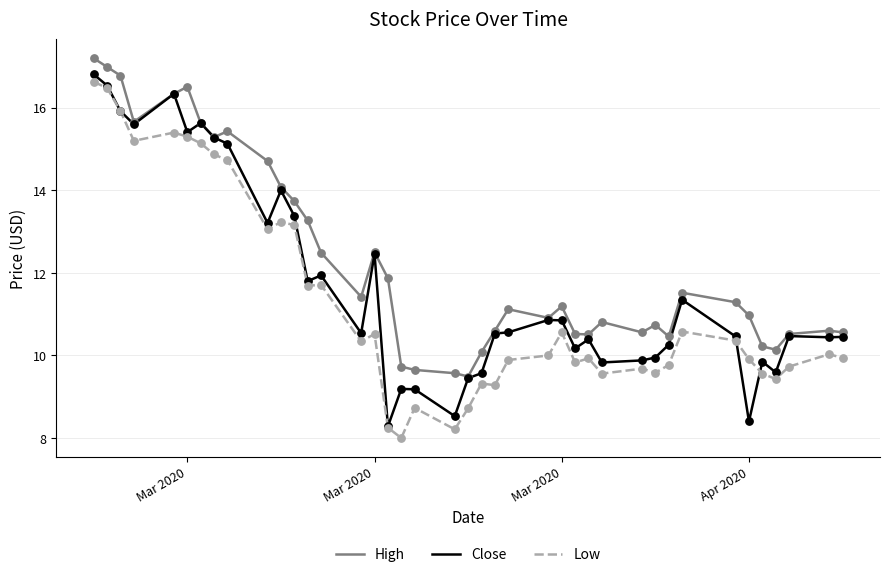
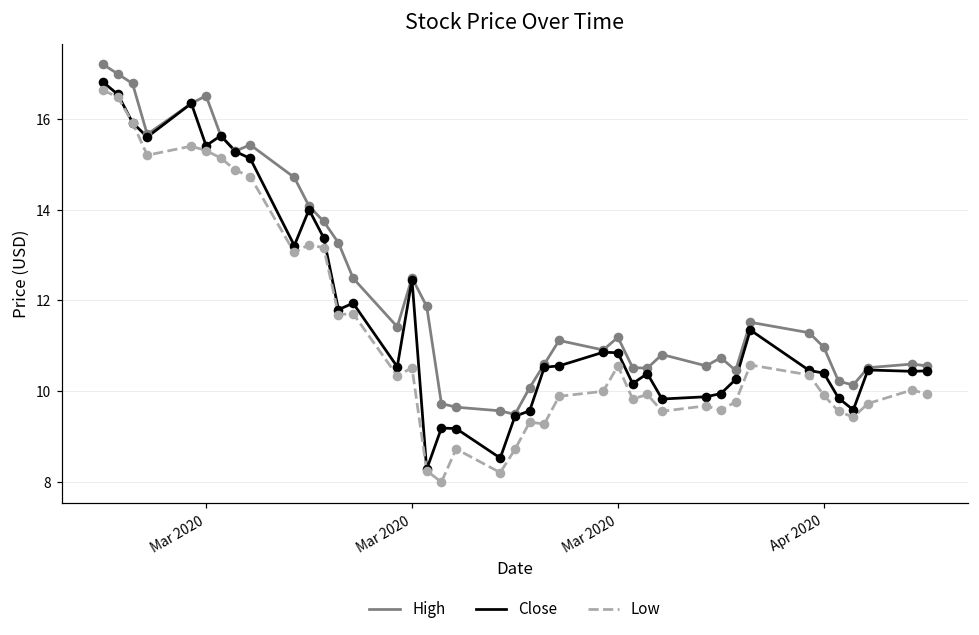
Close, Apr 2020: 8.4 -> 10.4
